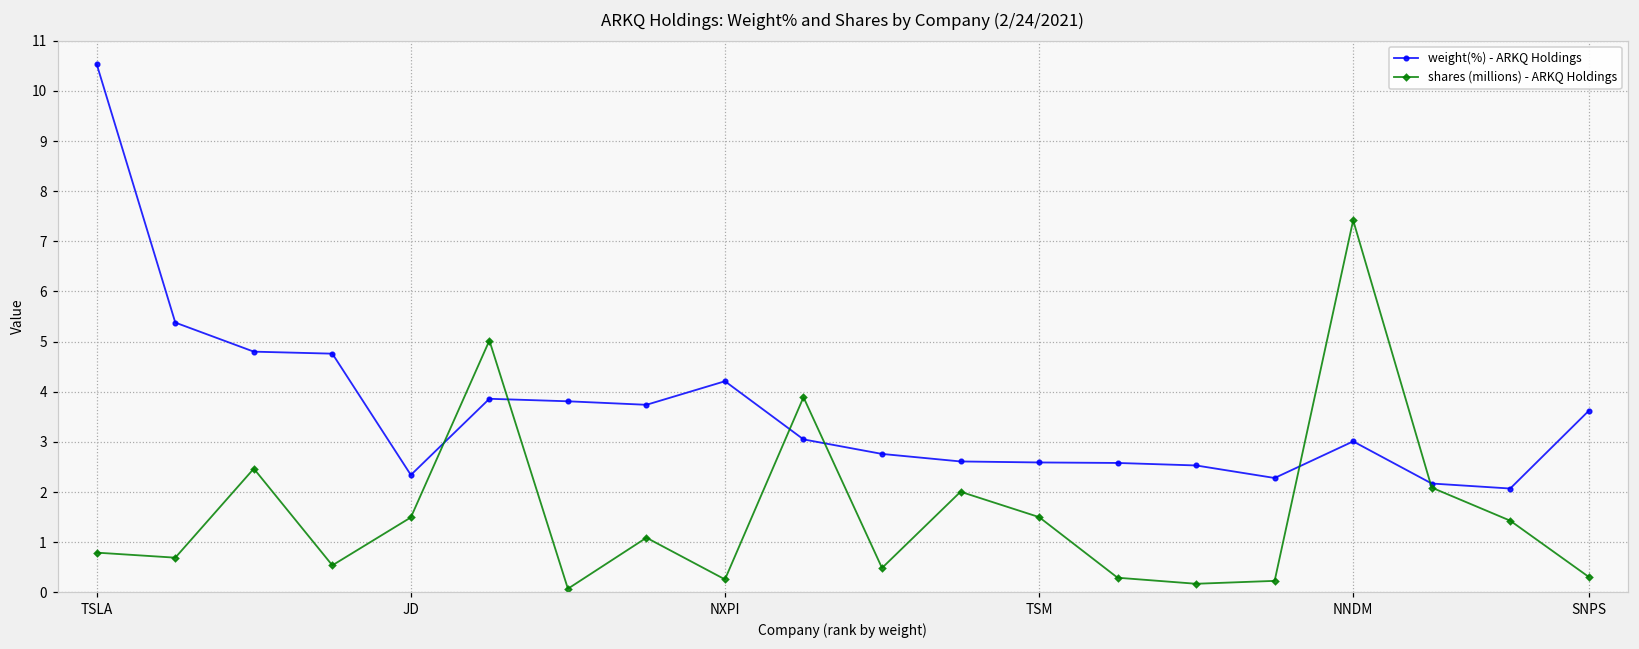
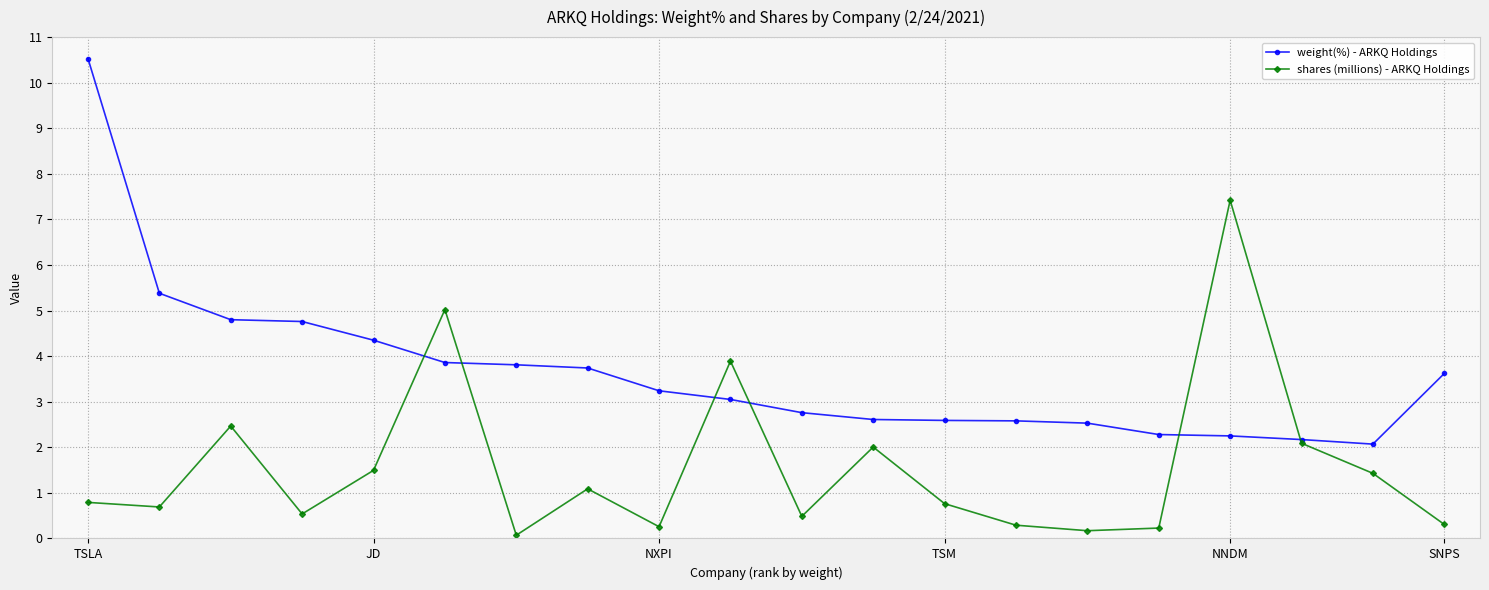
weight(%) - ARKQ Holdings, JD: 2.3 -> 4.4
weight(%) - ARKQ Holdings, NXPI: 4.2 -> 3.2
shares (millions) - ARKQ Holdings, TSM: 1.5 -> 0.8
weight(%) - ARKQ Holdings, NNDM: 3.0 -> 2.3
